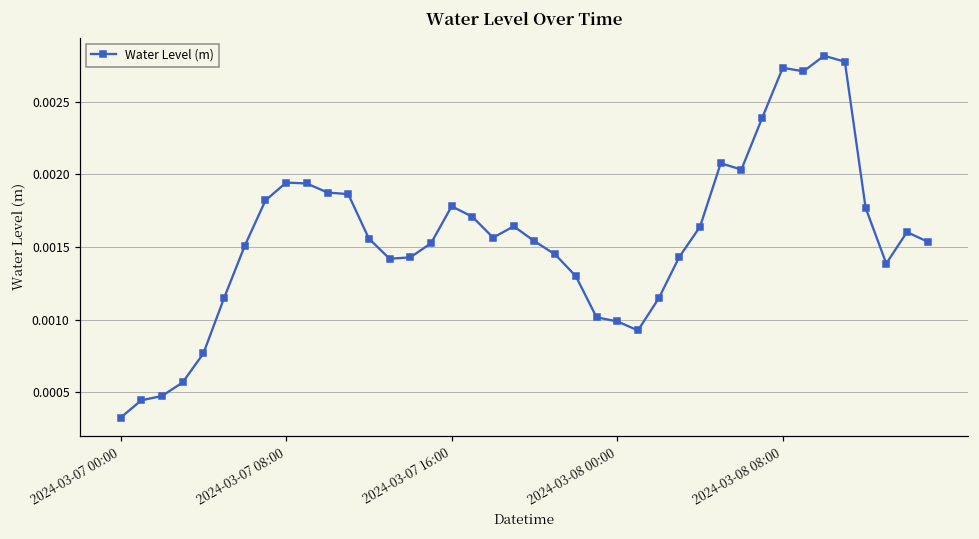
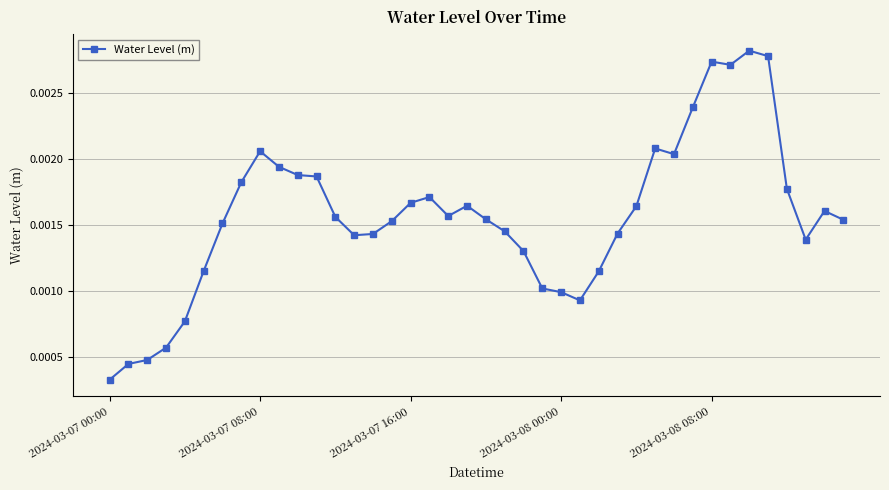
2024-03-07 08:00: 0.00194 -> 0.00206
2024-03-07 16:00: 0.00178 -> 0.00167
